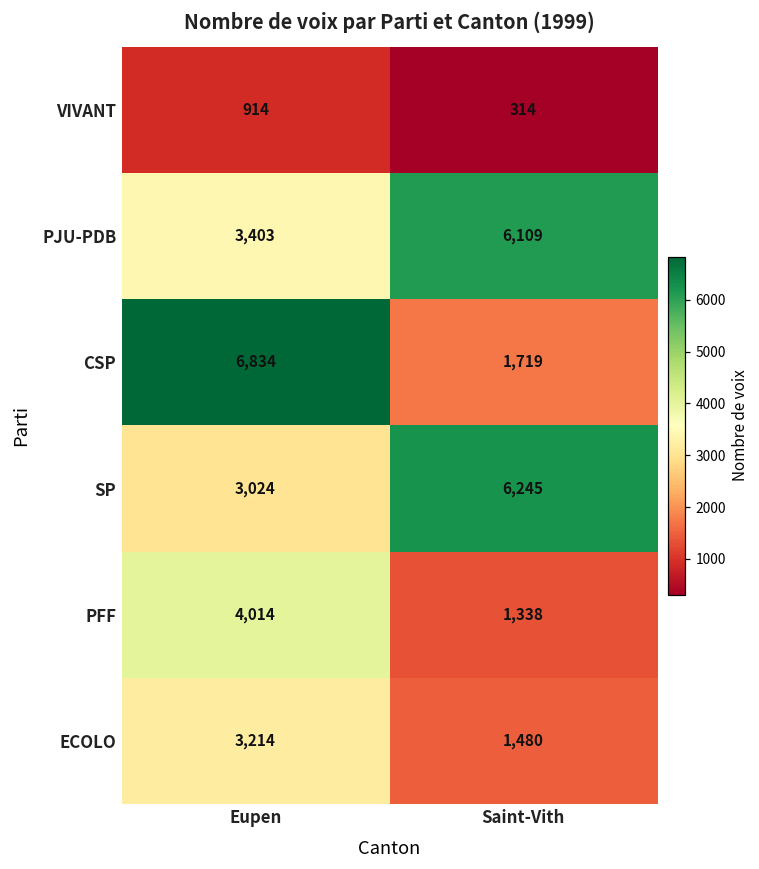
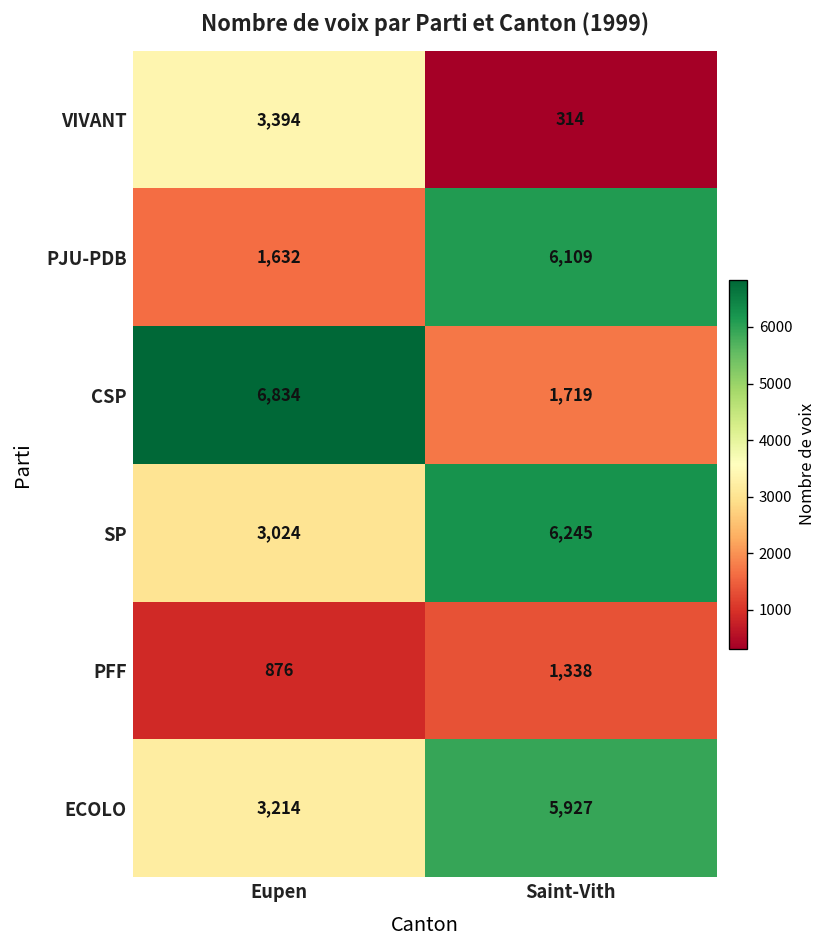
VIVANT, Eupen: 914 -> 3,394
PJU-PDB, Eupen: 3,403 -> 1,632
PFF, Eupen: 4,014 -> 876
ECOLO, Saint-Vith: 1,480 -> 5,927
